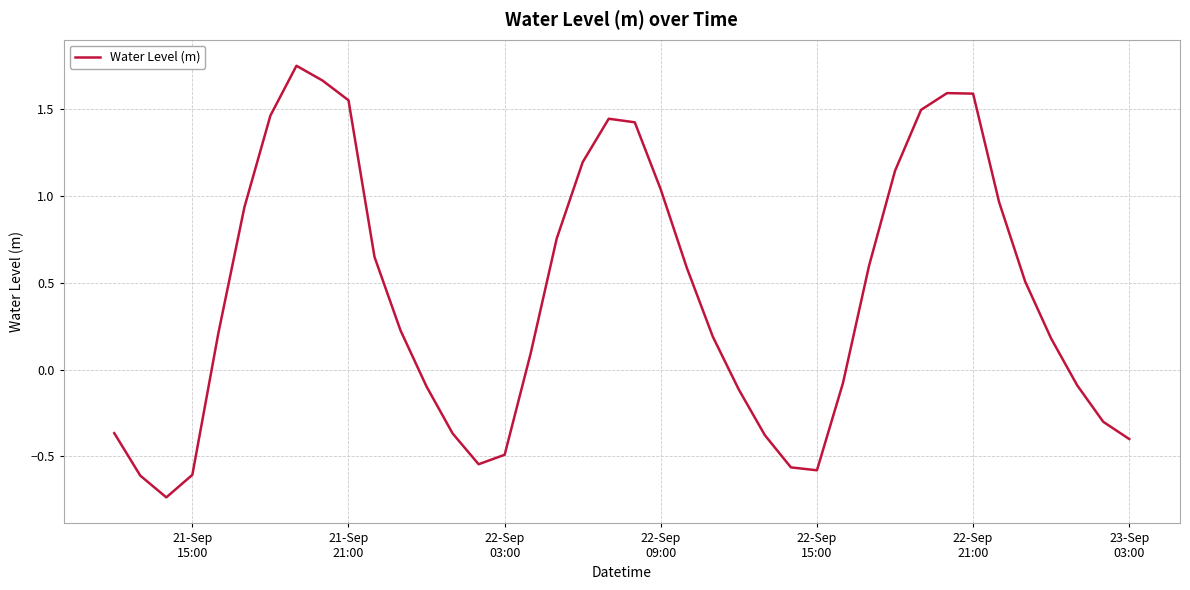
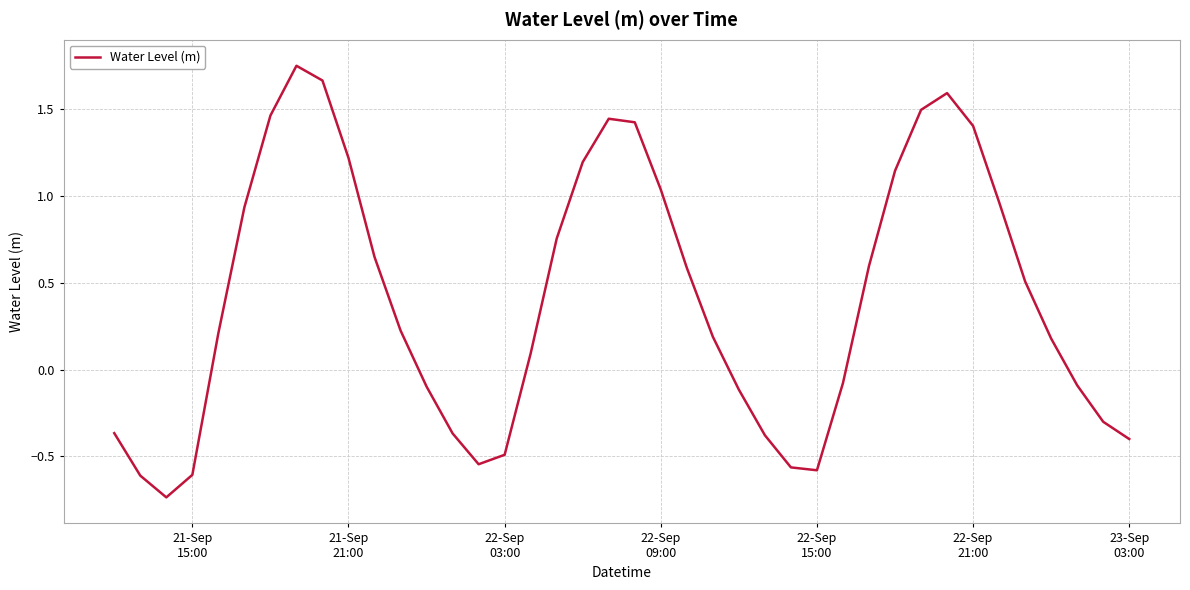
21-Sep 21:00: 1.55 -> 1.22
22-Sep 21:00: 1.59 -> 1.40
